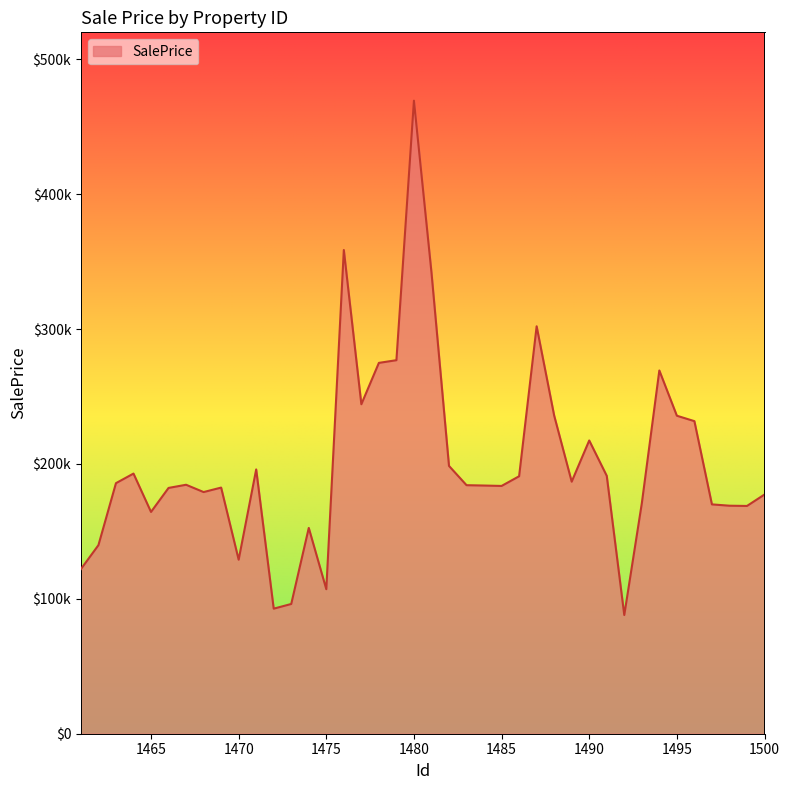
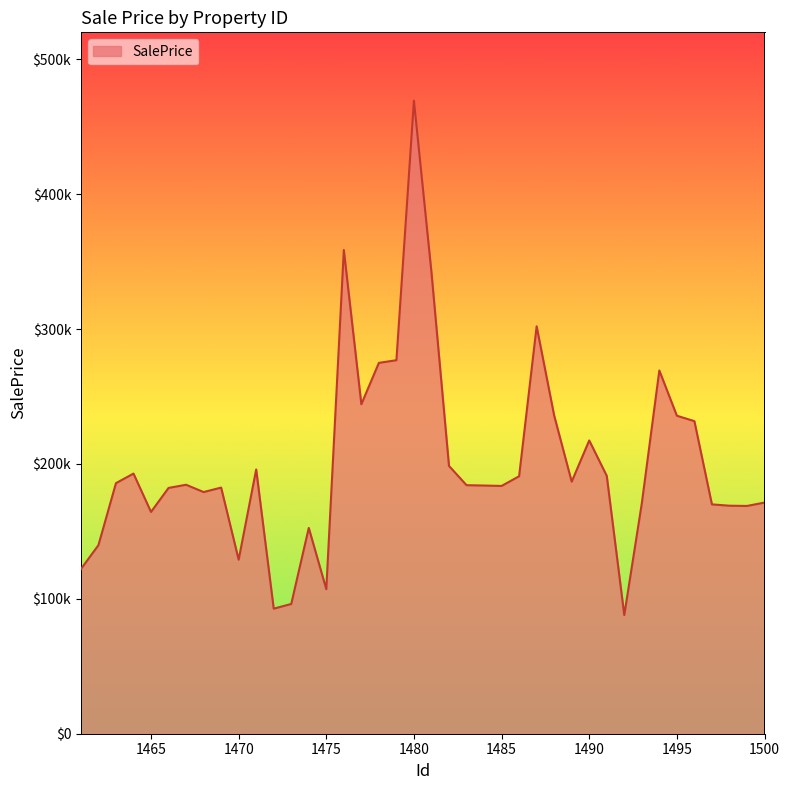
1500: $177000 -> $171000
